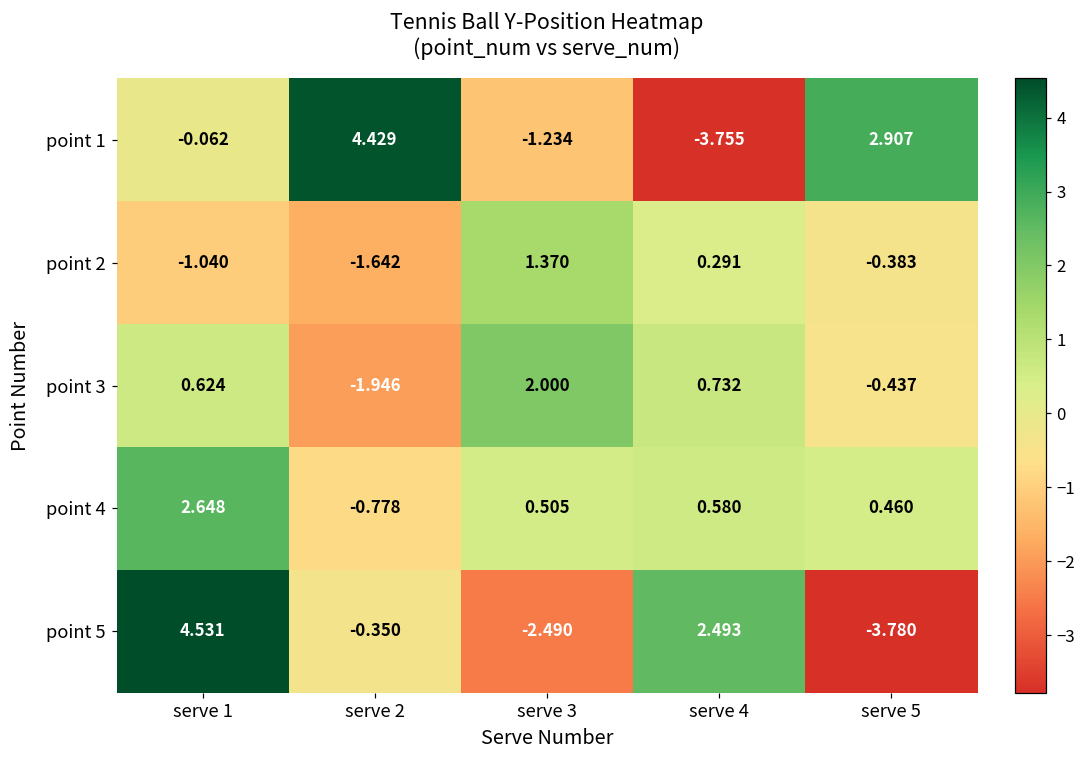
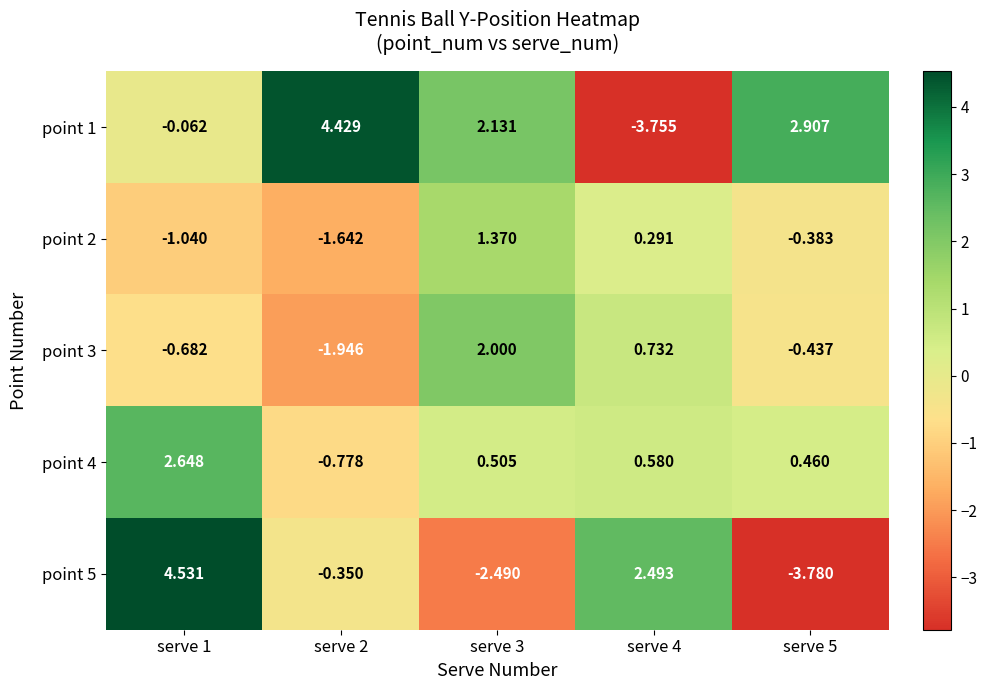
point 1, serve 3: -1.234 -> 2.131
point 3, serve 1: 0.624 -> -0.682
